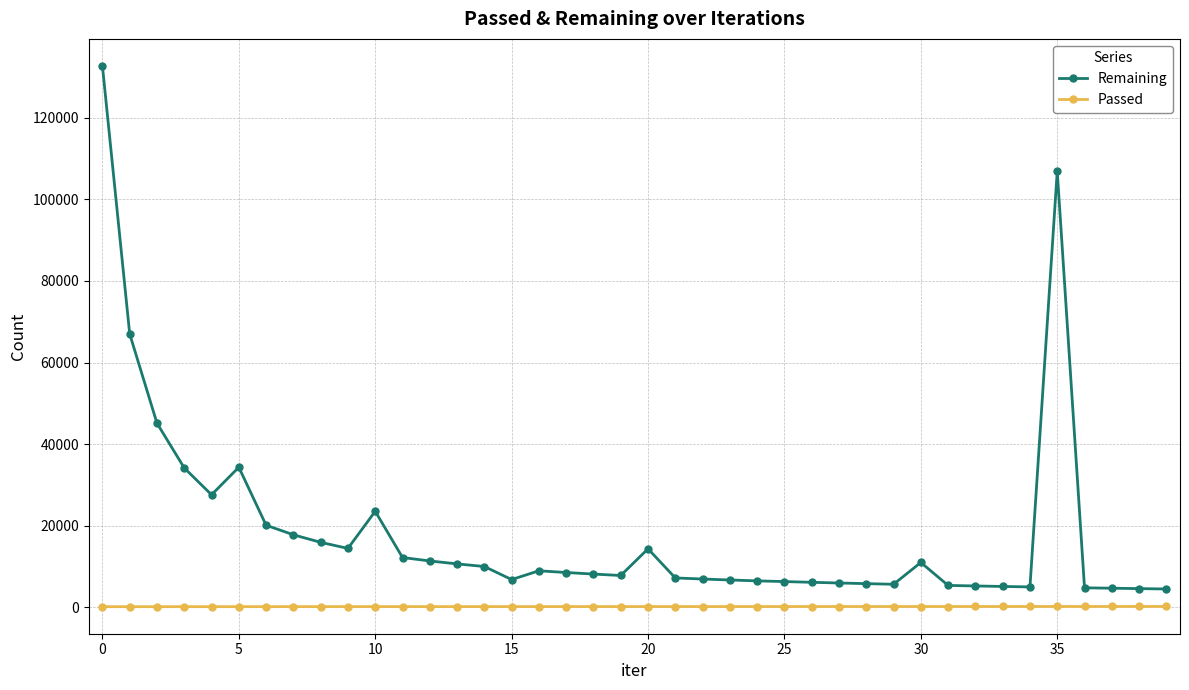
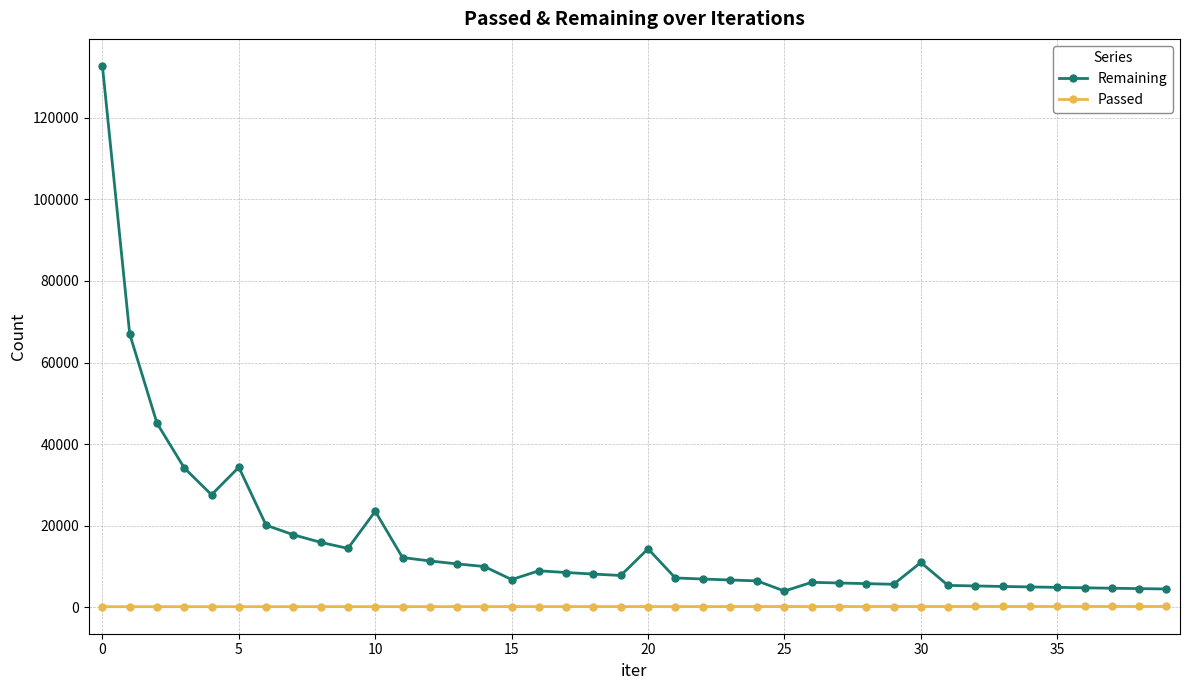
Remaining, 25: 6000 -> 4000
Remaining, 35: 107000 -> 5000
